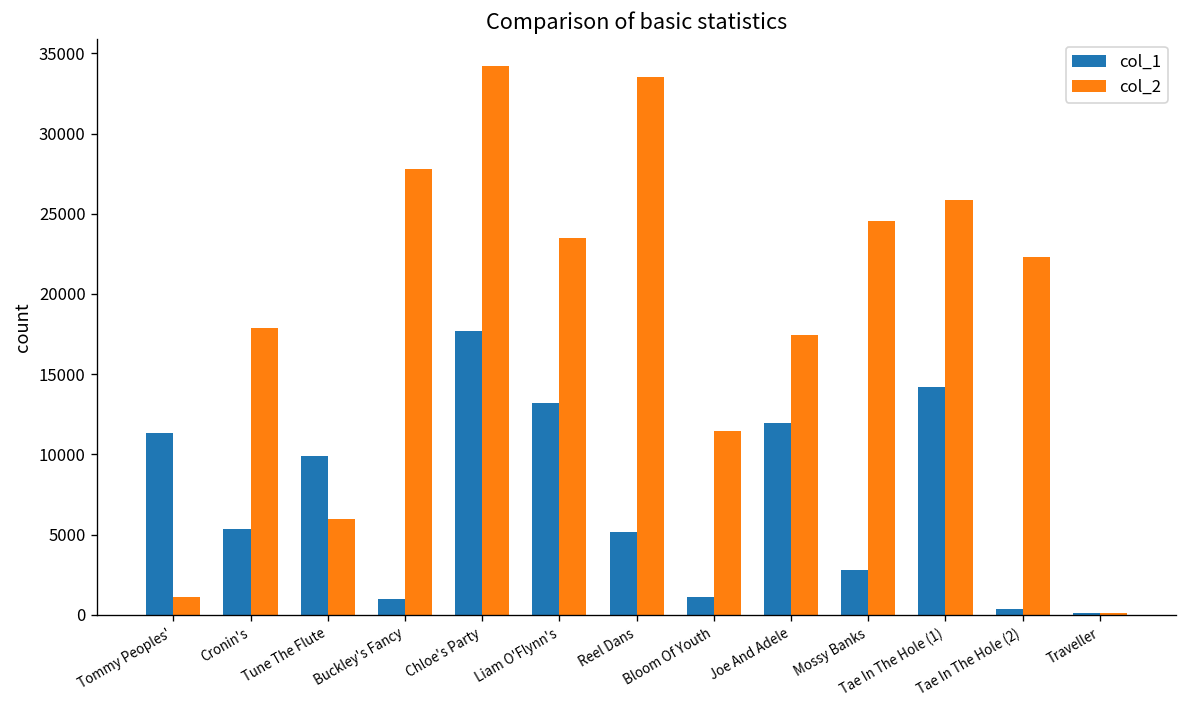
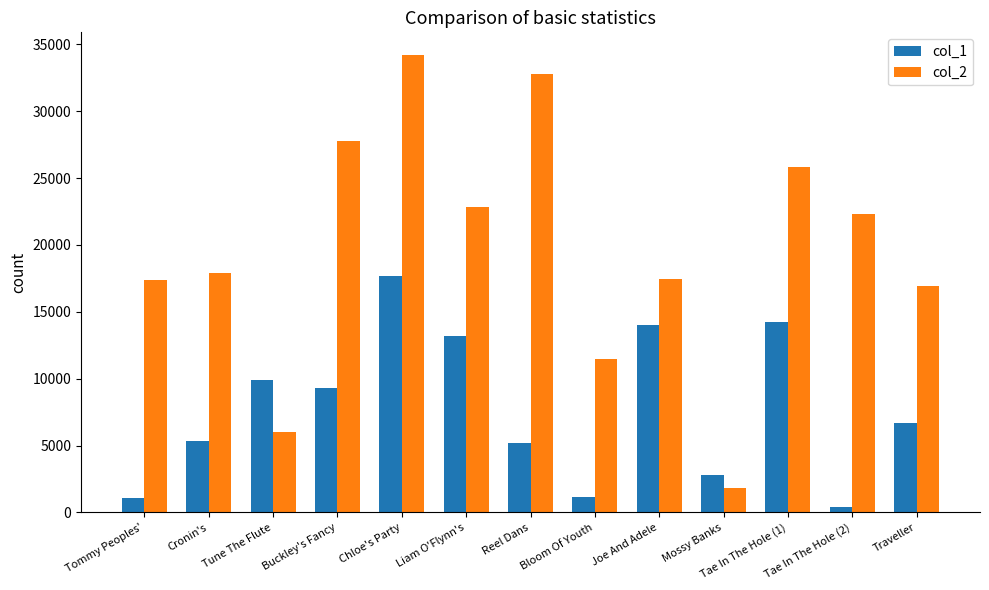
col_1, Tommy Peoples': 11400 -> 1100
col_2, Tommy Peoples': 1100 -> 17300
col_1, Buckley's Fancy: 1000 -> 9300
col_2, Liam O'Flynn's: 23500 -> 22900
col_2, Reel Dans: 33600 -> 32800
col_1, Joe And Adele: 12000 -> 14000
col_2, Mossy Banks: 24500 -> 1800
col_1, Traveller: 100 -> 6700
col_2, Traveller: 100 -> 16900
